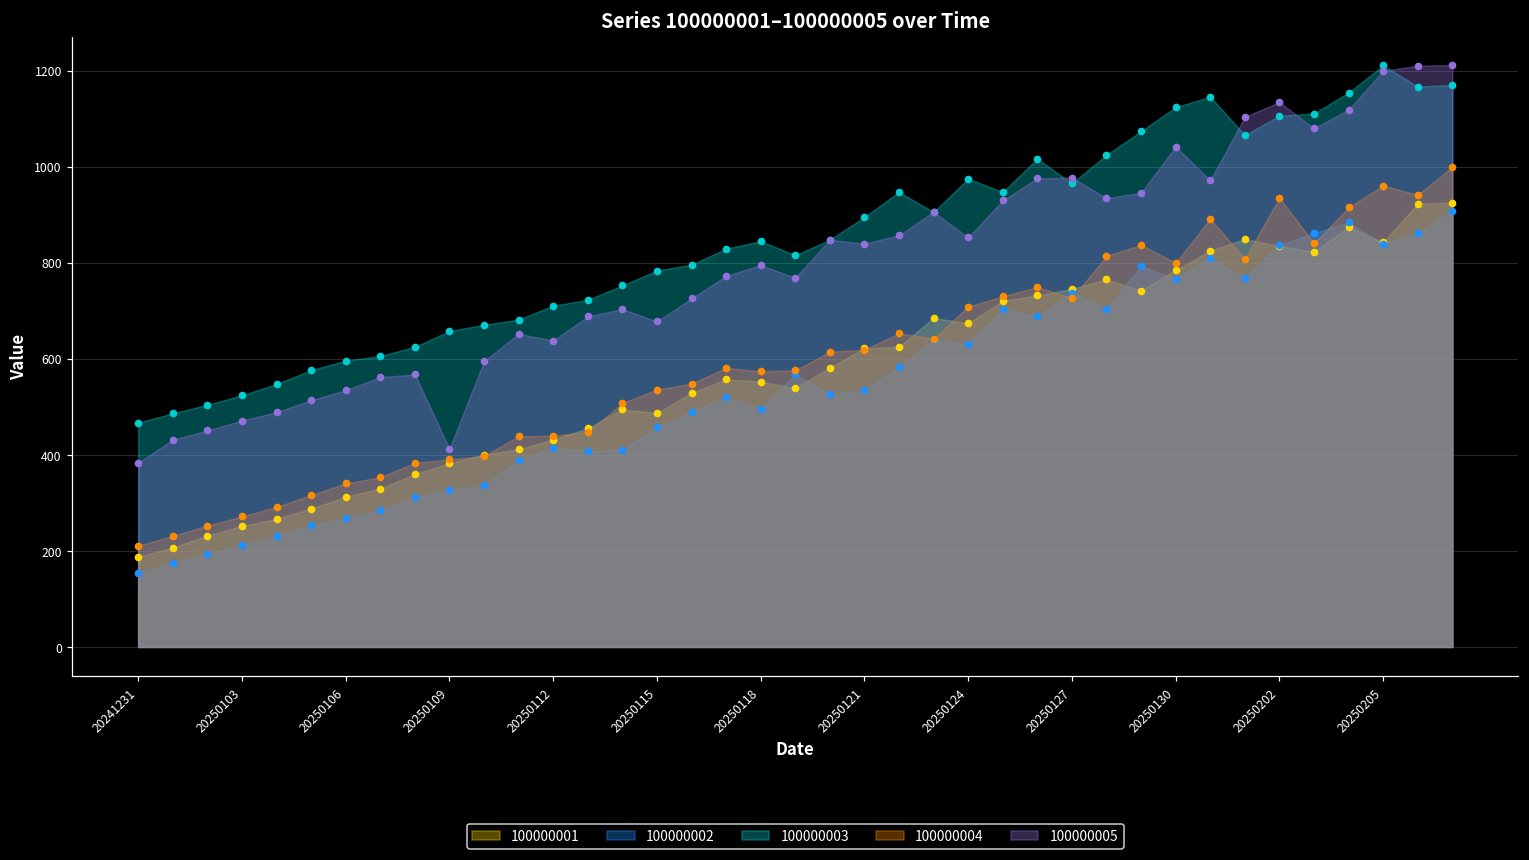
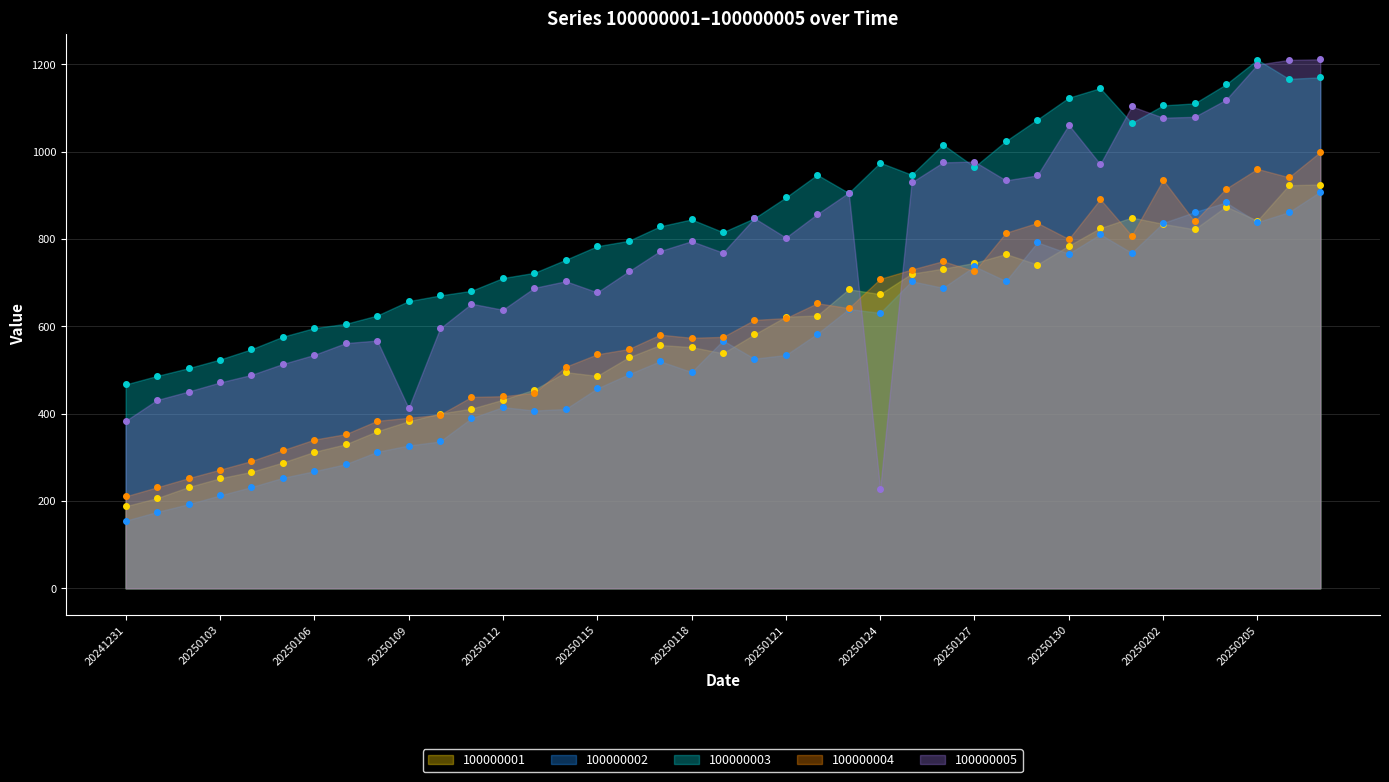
100000005, 20250121: 840 -> 800
100000005, 20250124: 850 -> 230
100000005, 20250130: 1040 -> 1060
100000005, 20250202: 1130 -> 1080
